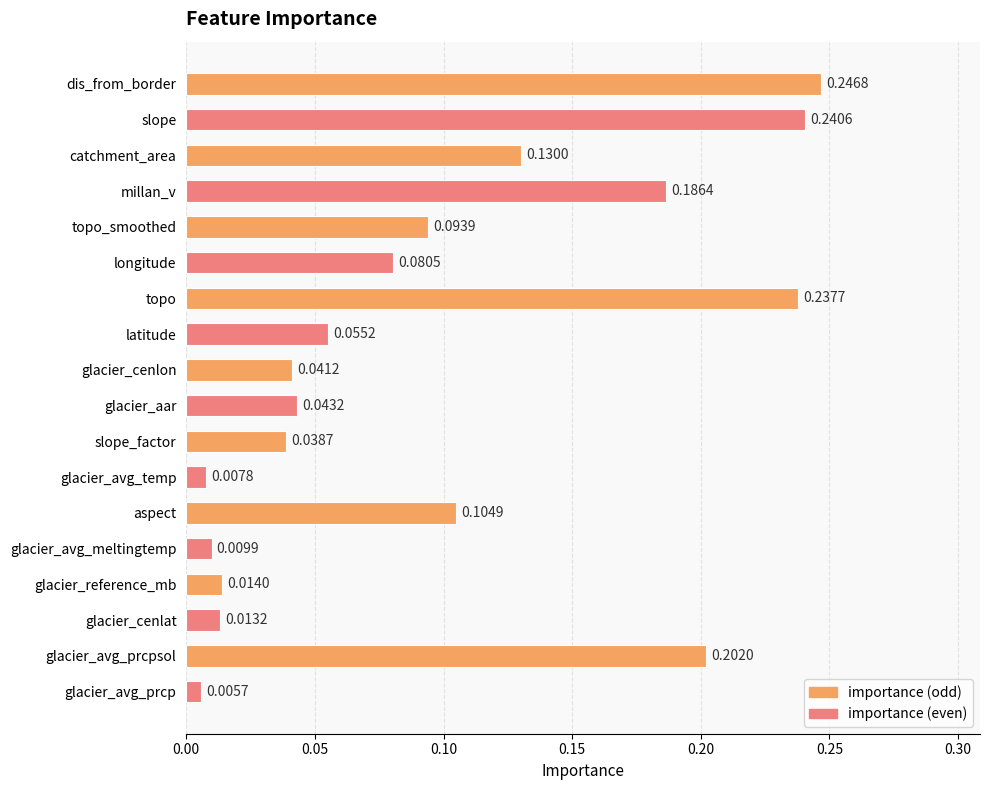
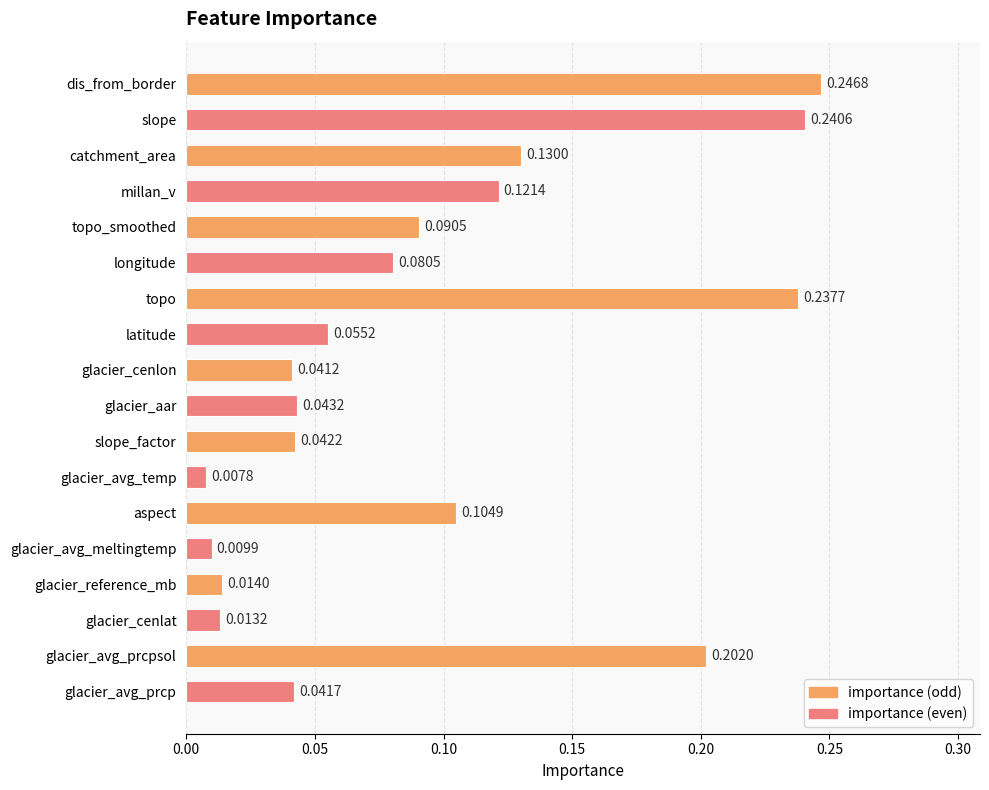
millan_v: 0.1864 -> 0.1214
topo_smoothed: 0.0939 -> 0.0905
slope_factor: 0.0387 -> 0.0422
glacier_avg_prcp: 0.0057 -> 0.0417
